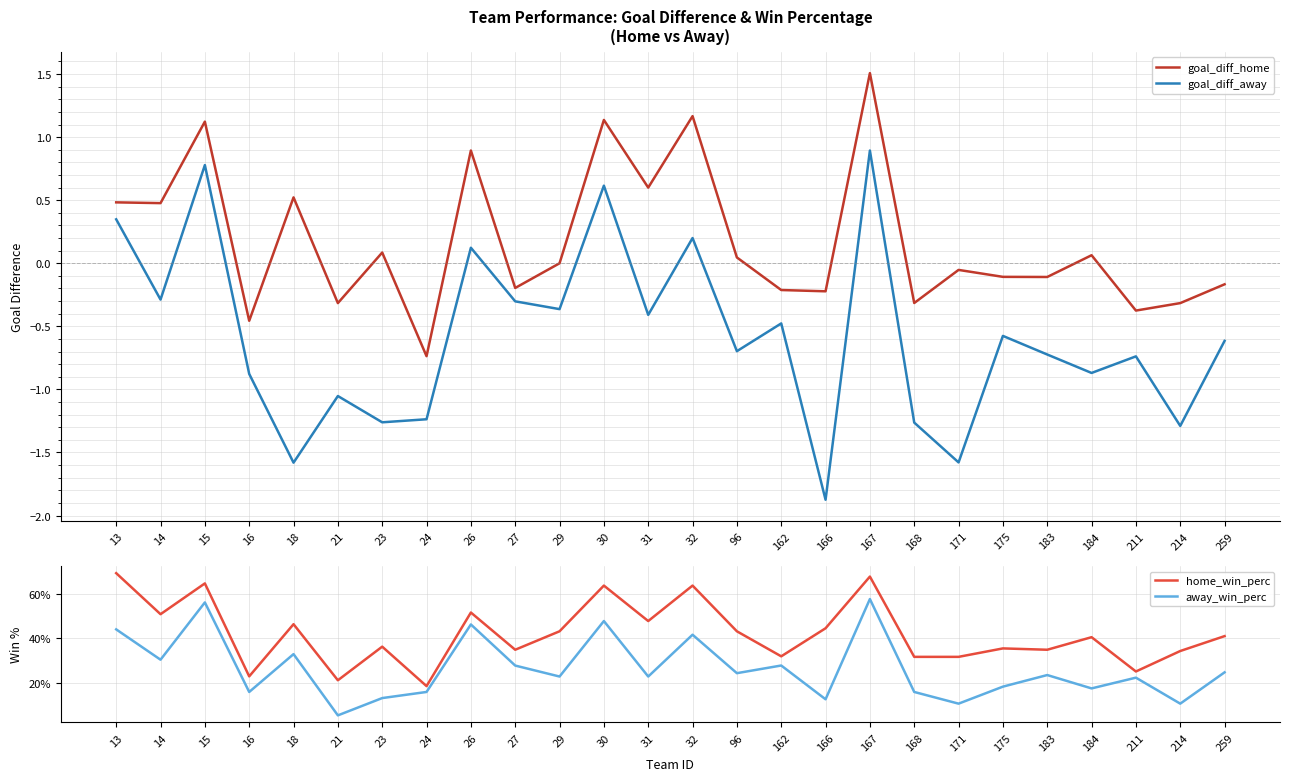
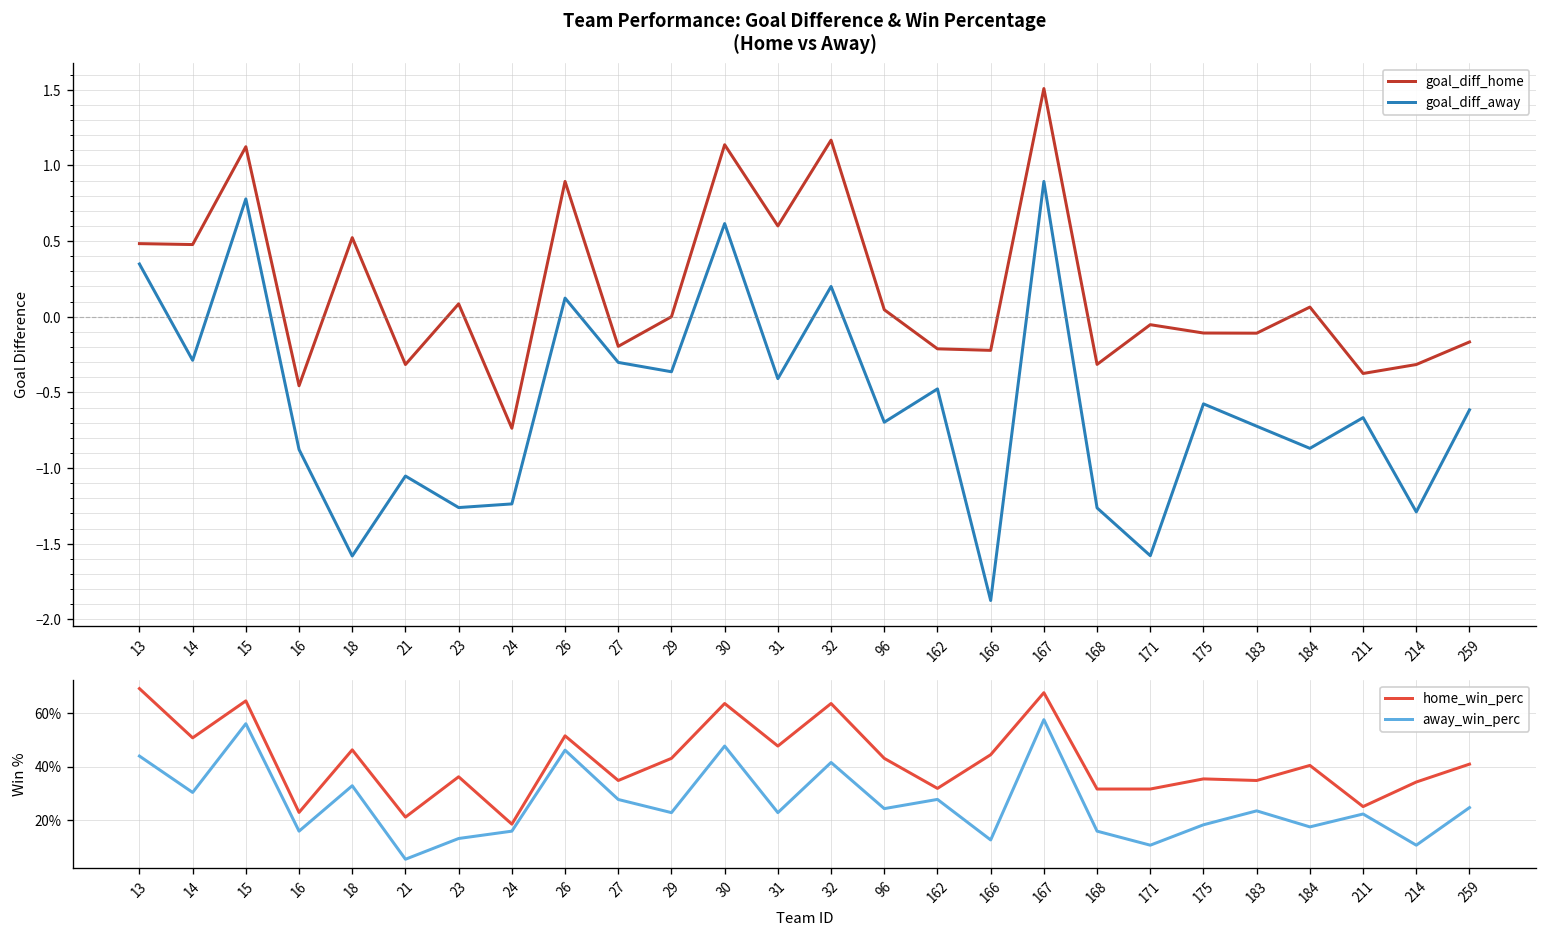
Team Performance: Goal Difference & Win Percentage (Home vs Away), goal_diff_away, 211: -0.74 -> -0.67
